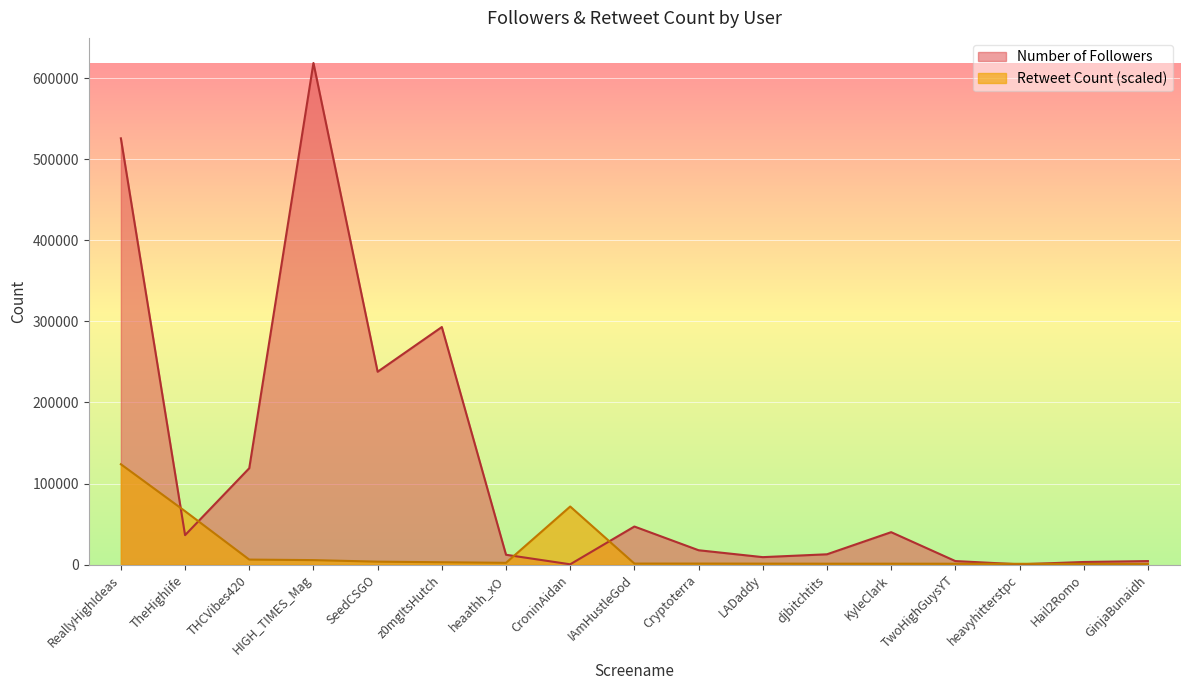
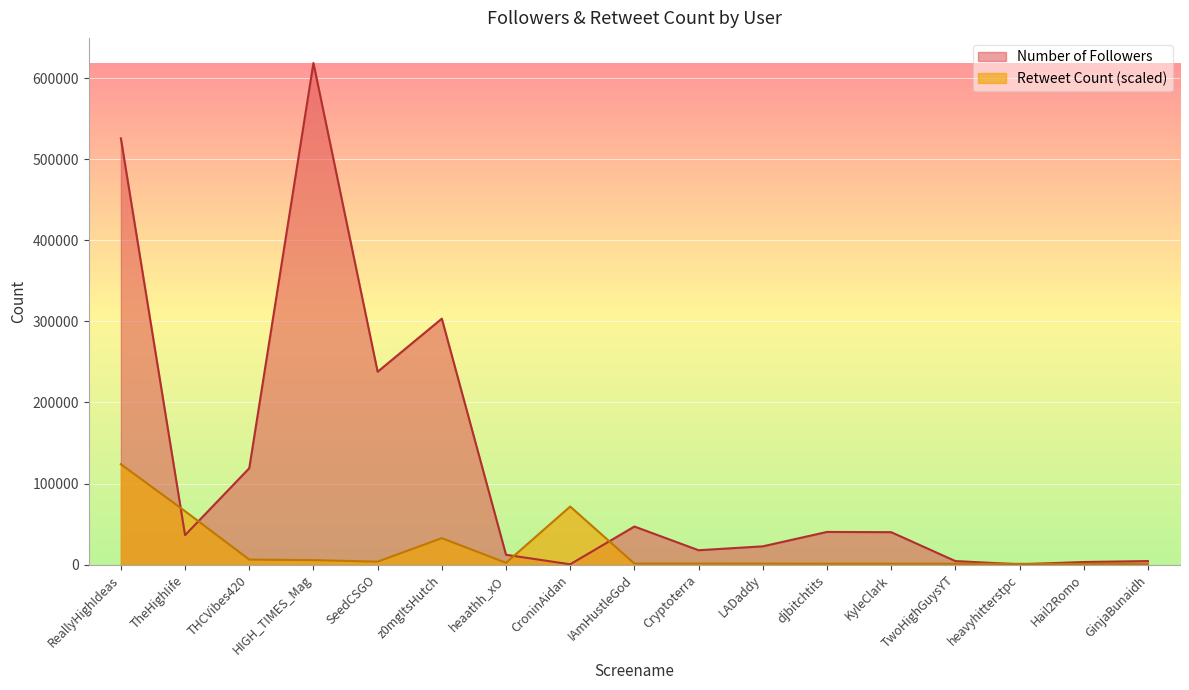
Number of Followers, z0mgItsHutch: 290000 -> 300000
Retweet Count (scaled), z0mgItsHutch: 0 -> 30000
Number of Followers, LADaddy: 10000 -> 20000
Number of Followers, djbitchtits: 10000 -> 40000
